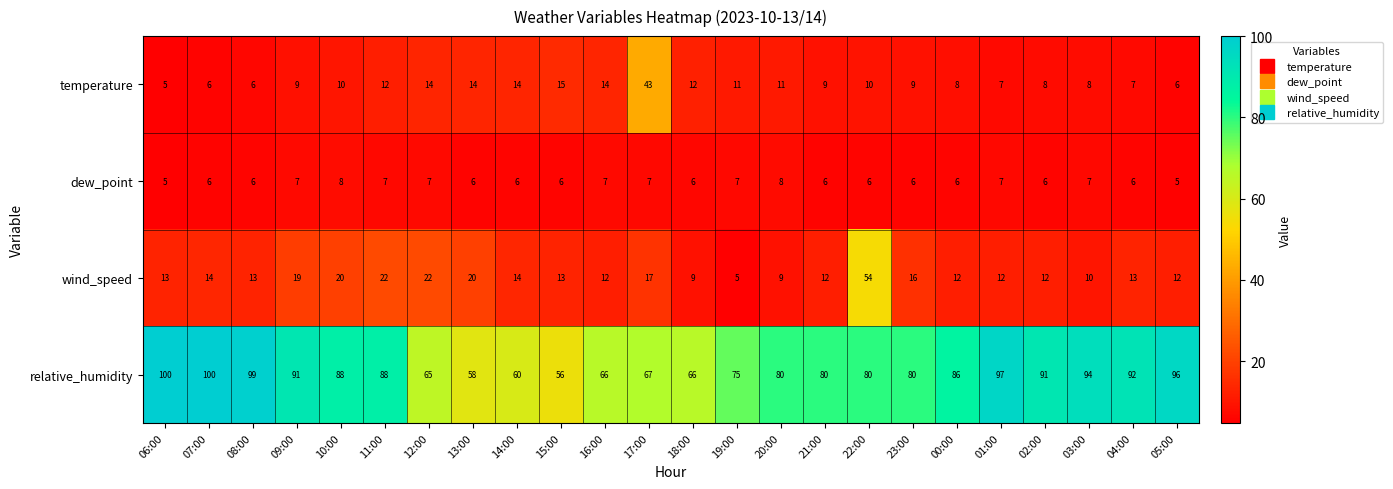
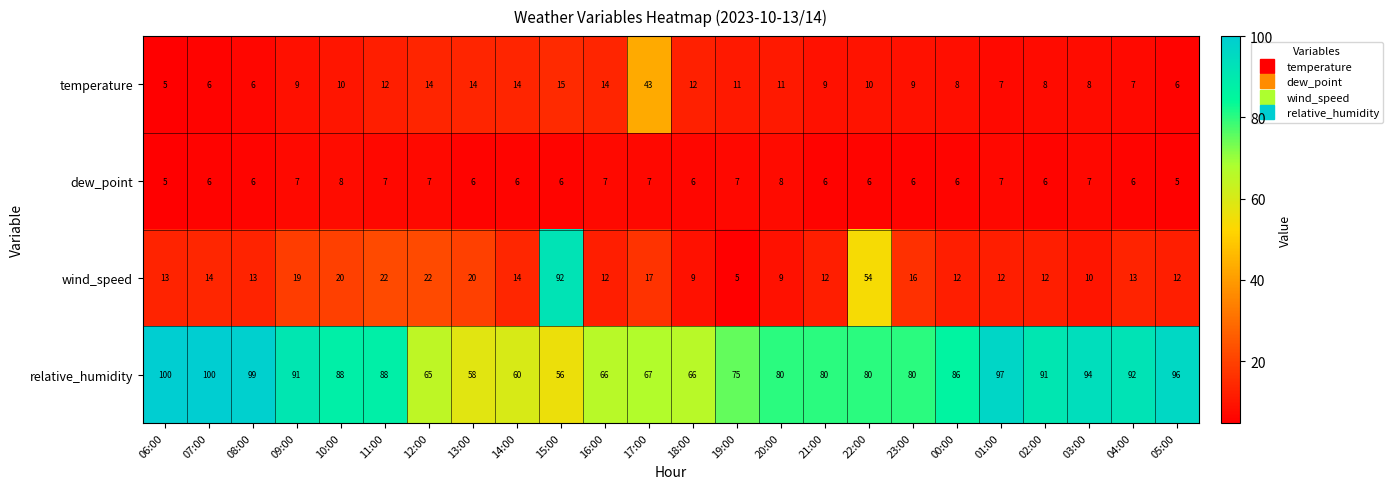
wind_speed, 15:00: 13 -> 92
